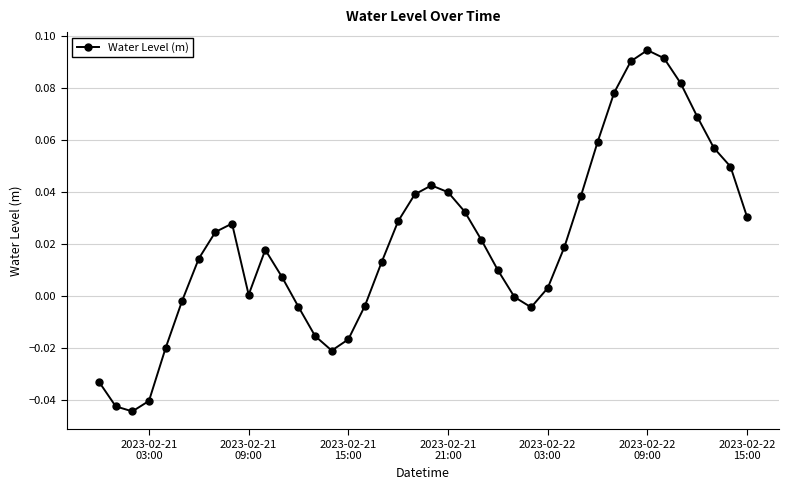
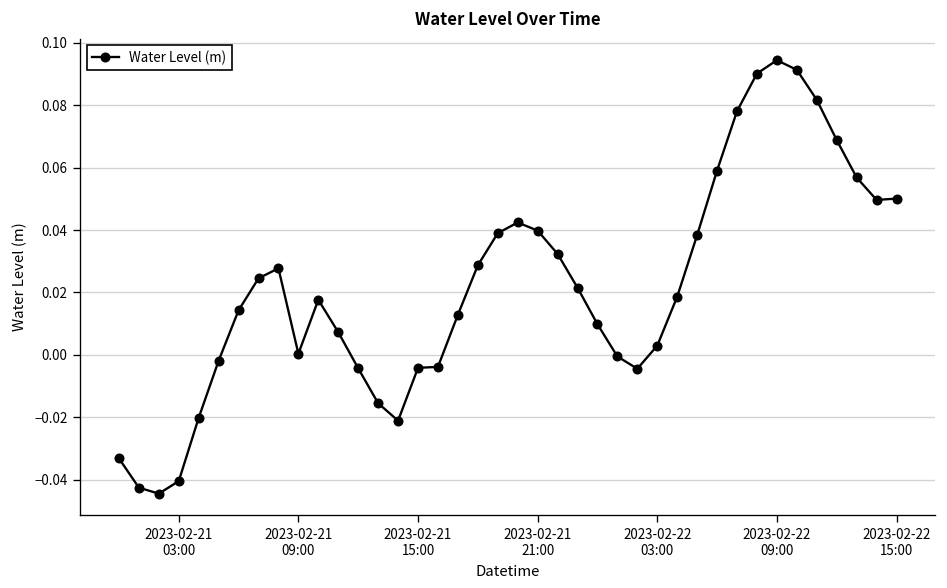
2023-02-21 15:00: -0.017 -> -0.004
2023-02-22 15:00: 0.030 -> 0.050
